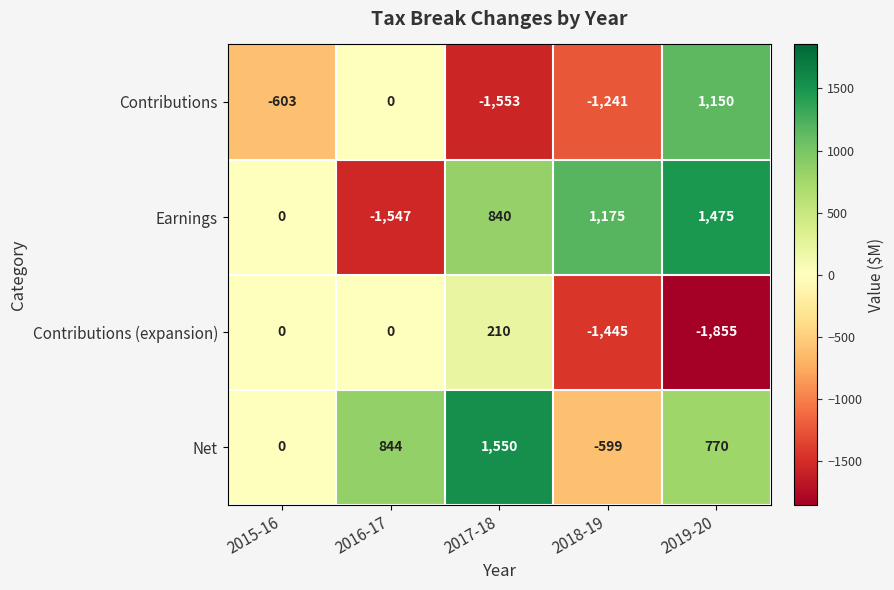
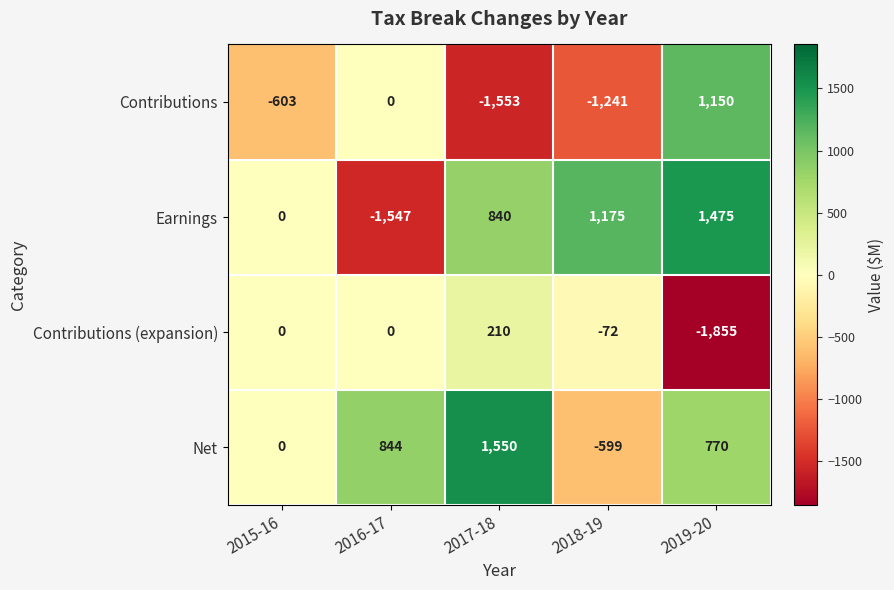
Contributions (expansion), 2018-19: -1,445 -> -72
